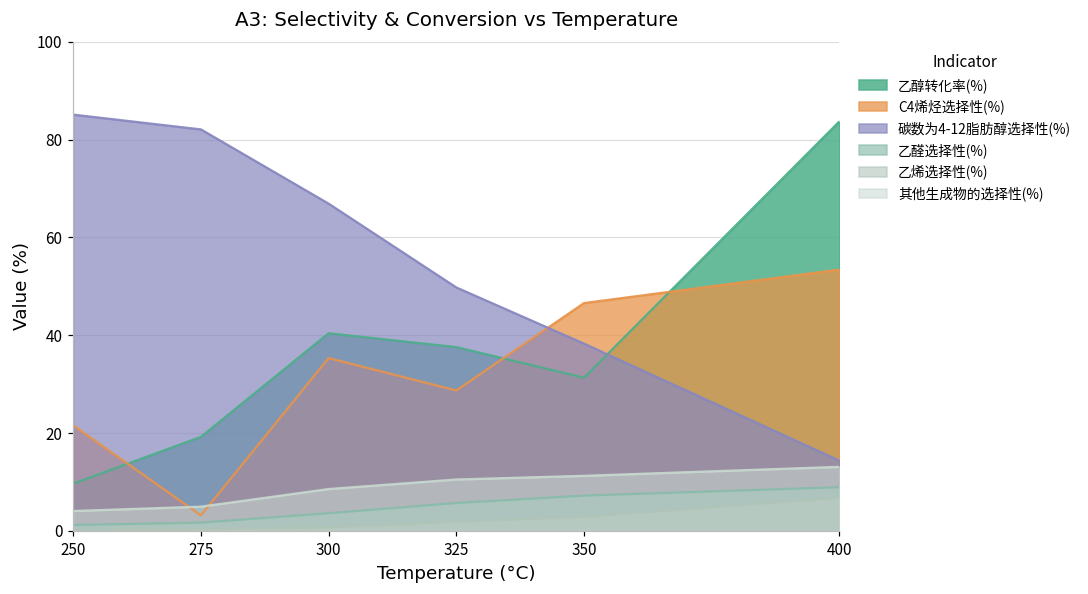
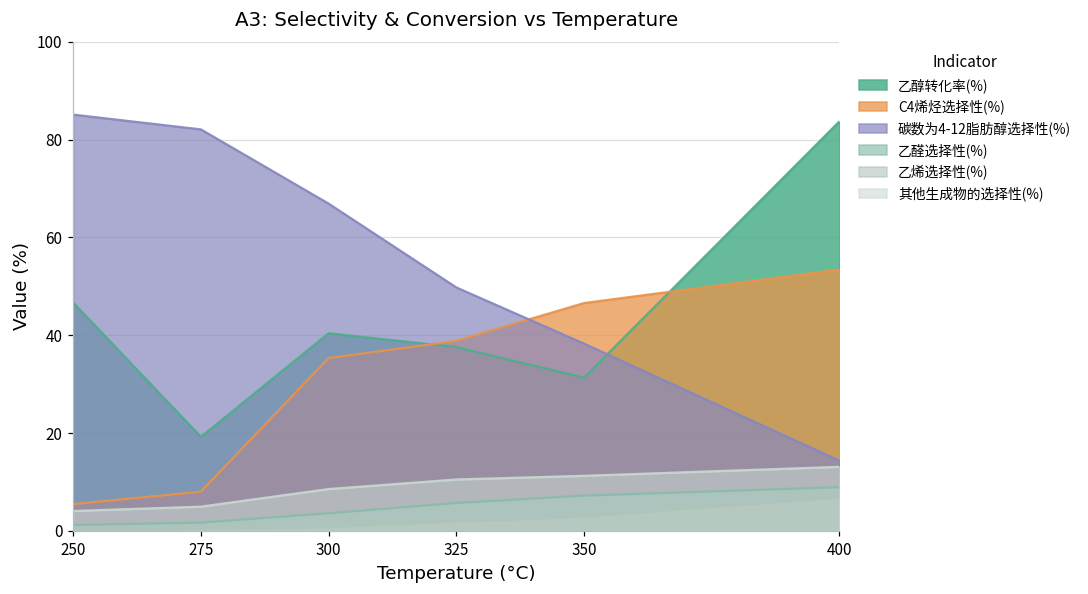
乙醇转化率(%), 250: 10 -> 47
C4烯烃选择性(%), 250: 22 -> 6
C4烯烃选择性(%), 275: 3 -> 8
C4烯烃选择性(%), 325: 29 -> 39
